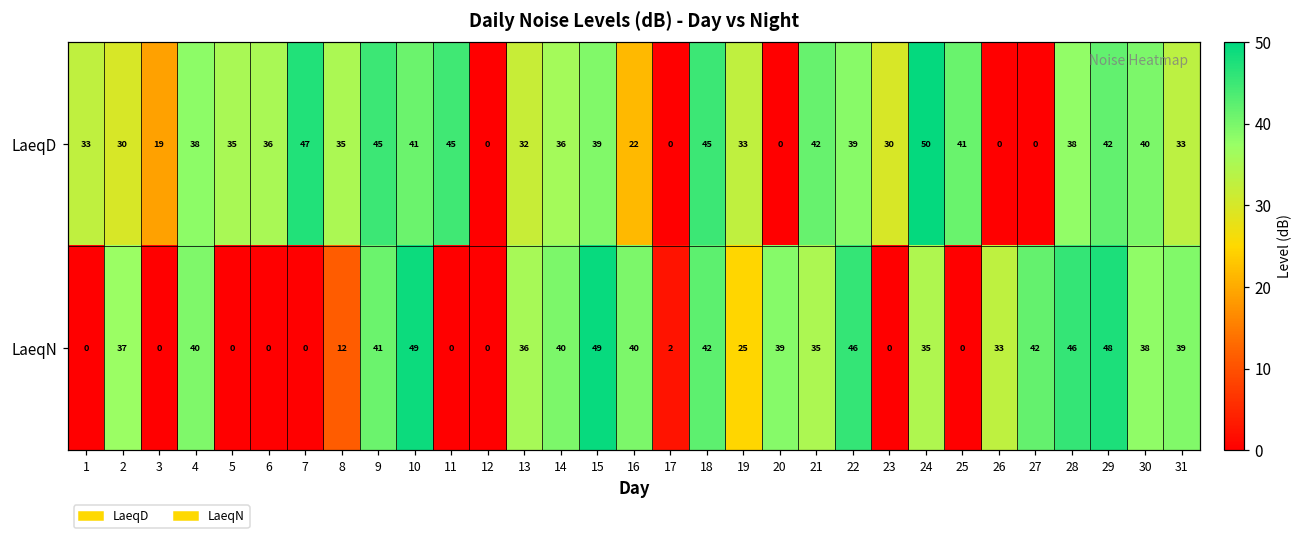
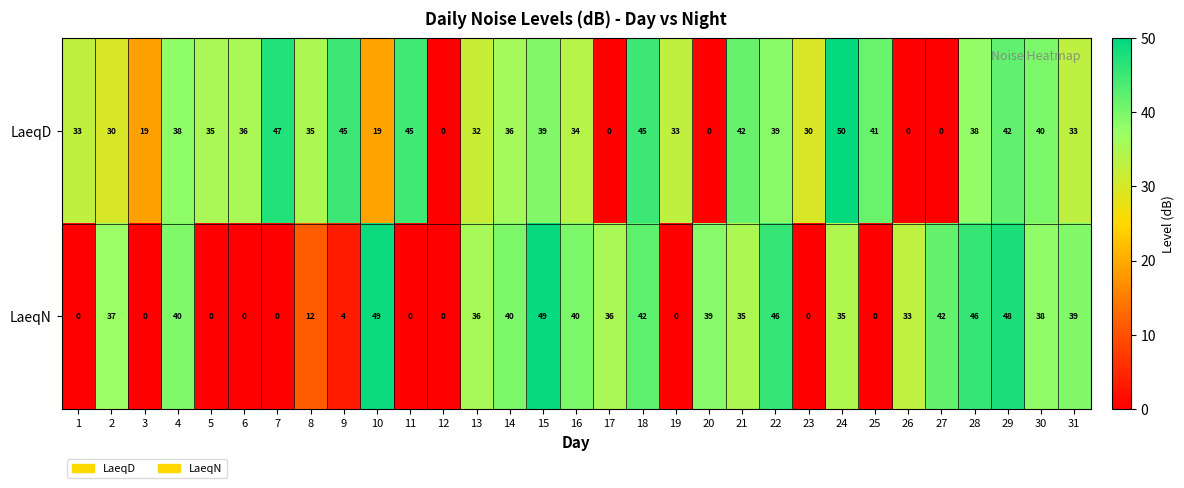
LaeqD, 10: 41 -> 19
LaeqD, 16: 22 -> 34
LaeqN, 9: 41 -> 4
LaeqN, 17: 2 -> 36
LaeqN, 19: 25 -> 0
